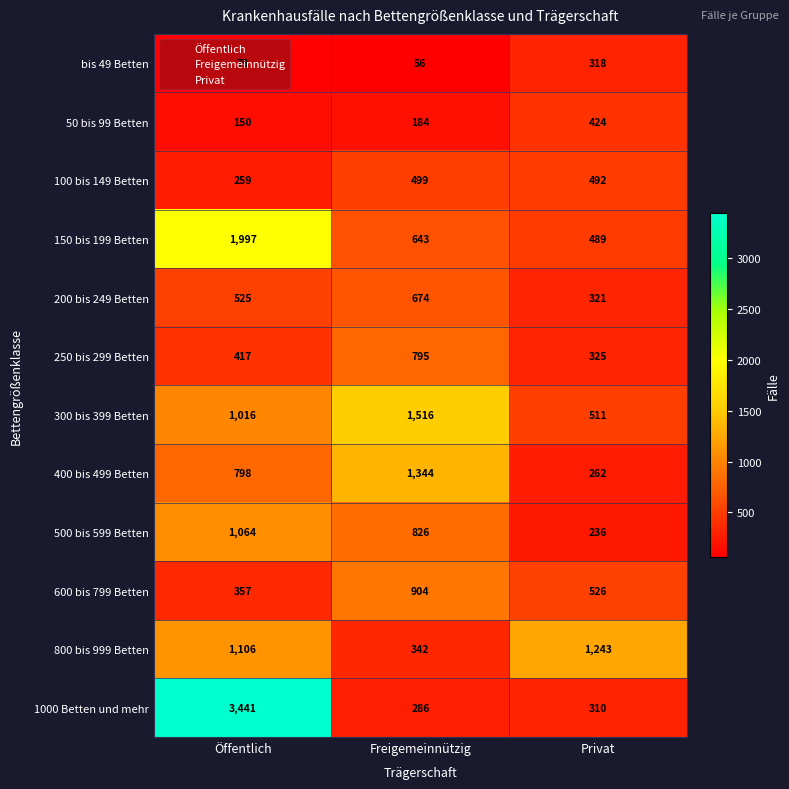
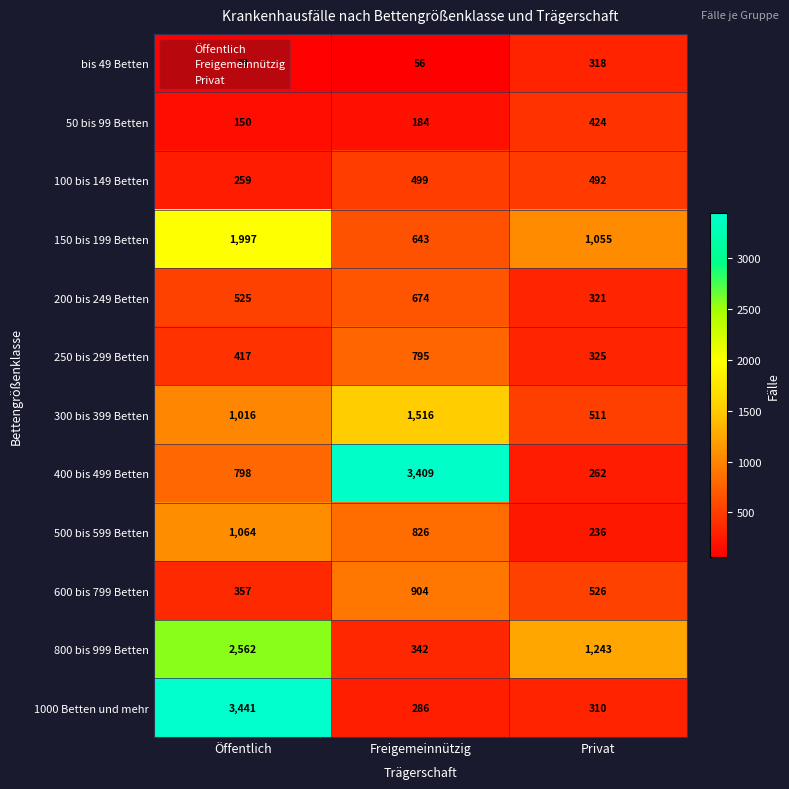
150 bis 199 Betten, Privat: 489 -> 1,055
400 bis 499 Betten, Freigemeinnützig: 1,344 -> 3,409
800 bis 999 Betten, Öffentlich: 1,106 -> 2,562
